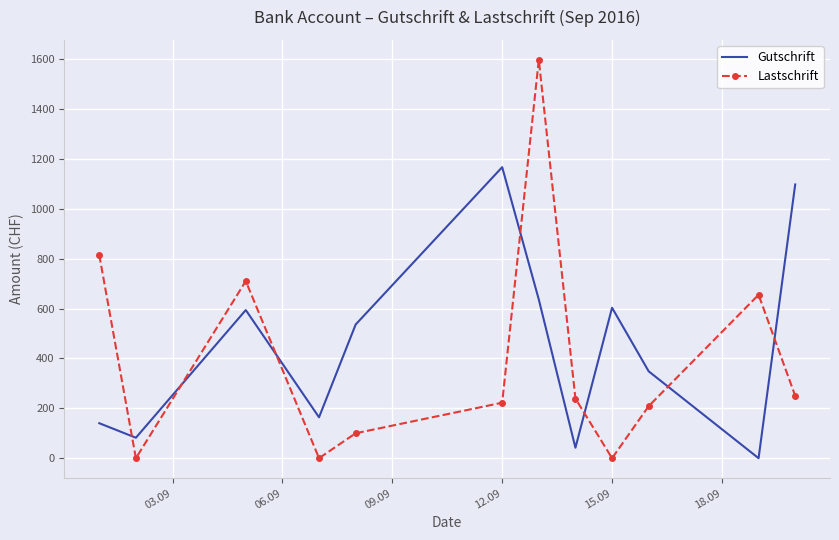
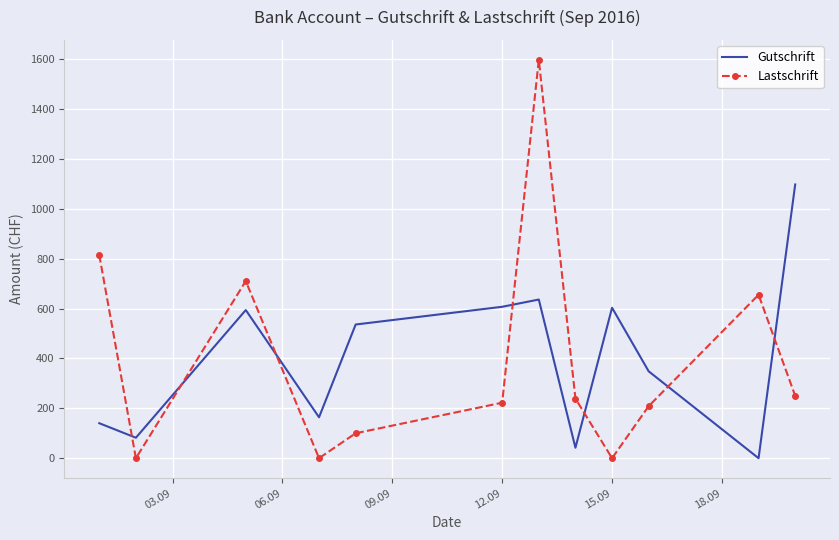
Gutschrift, 12.09: 1170 -> 610
